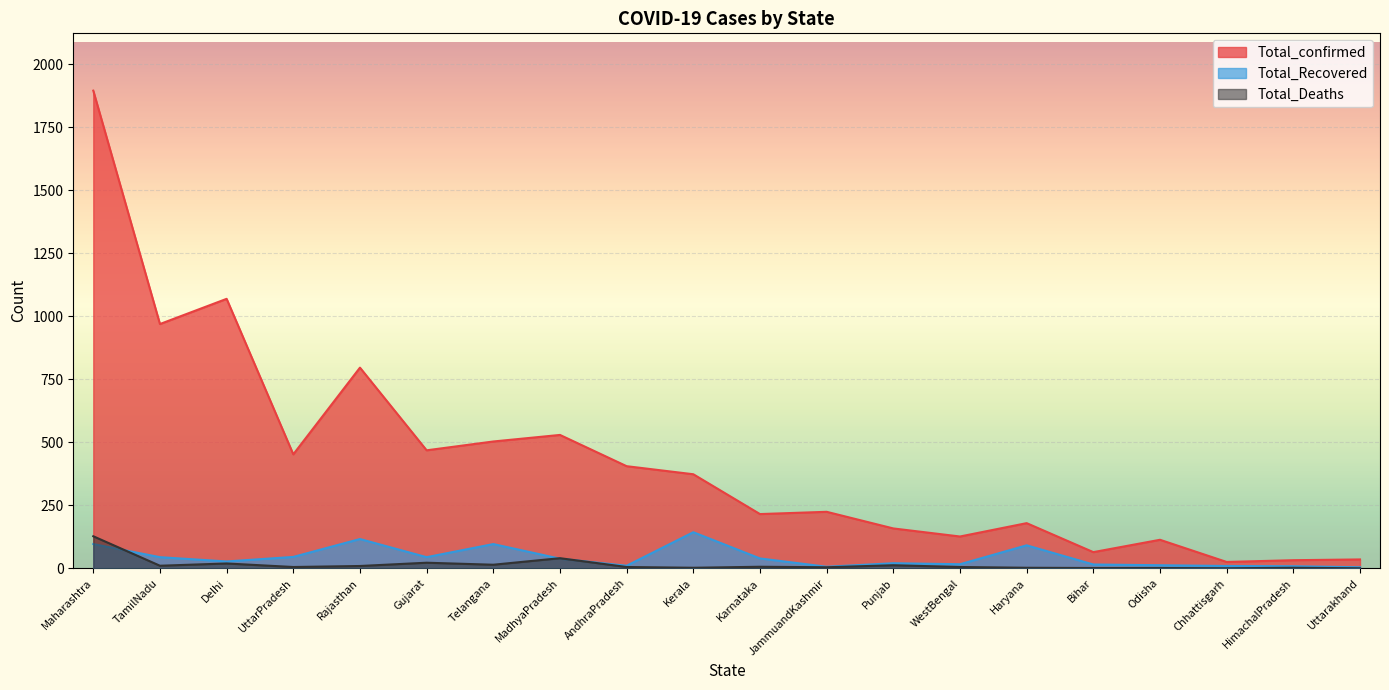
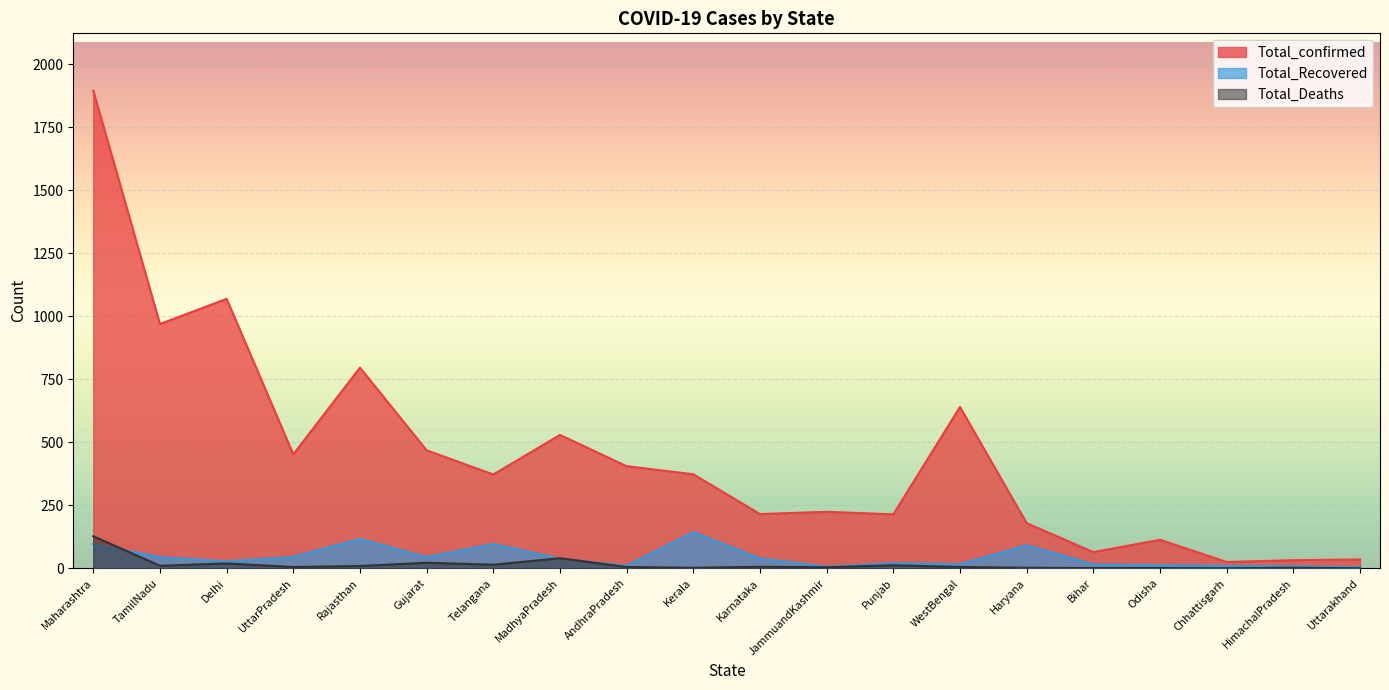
Total_confirmed, Telangana: 500 -> 370
Total_confirmed, Punjab: 160 -> 210
Total_confirmed, WestBengal: 130 -> 640
